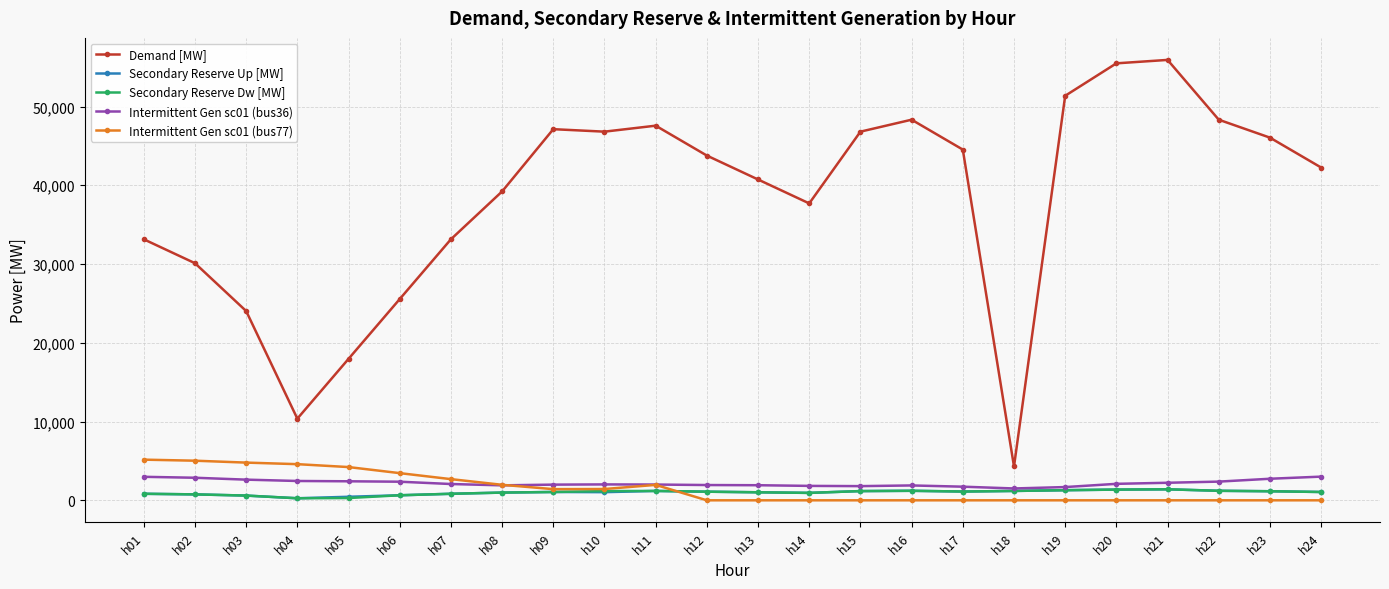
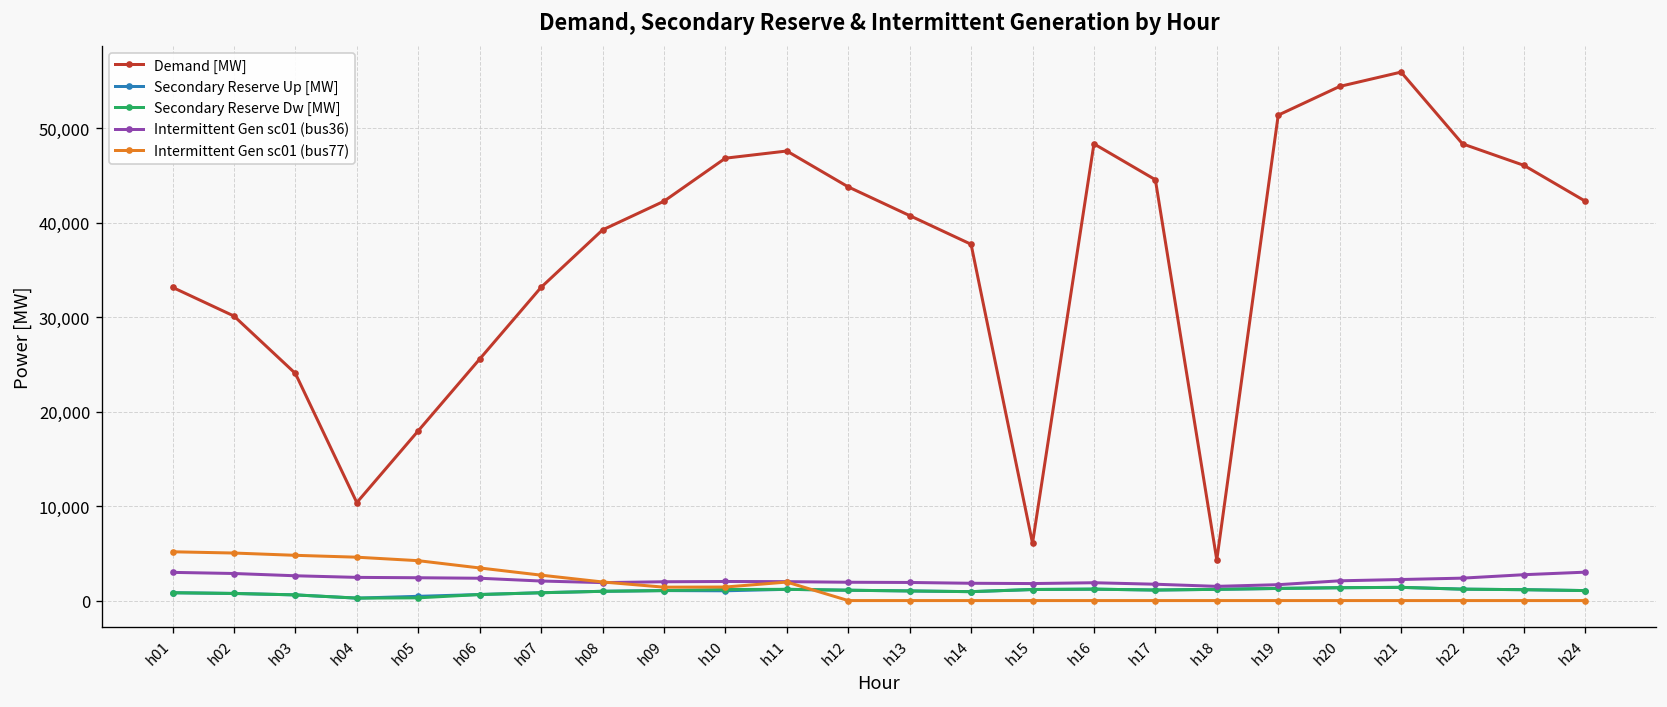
Demand [MW], h09: 47,000 -> 42,000
Demand [MW], h15: 47,000 -> 6,000
Demand [MW], h20: 55,000 -> 54,000
